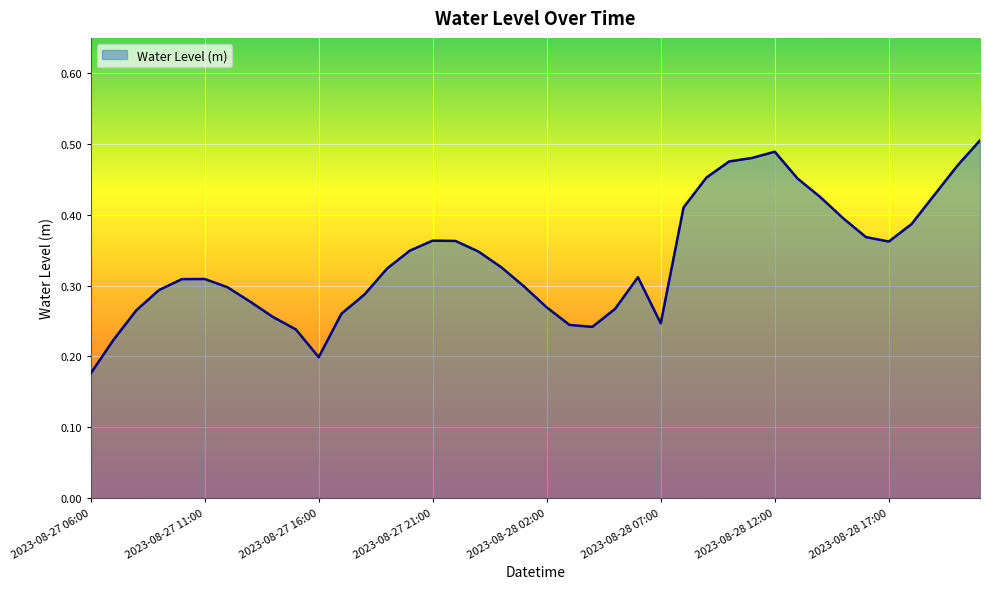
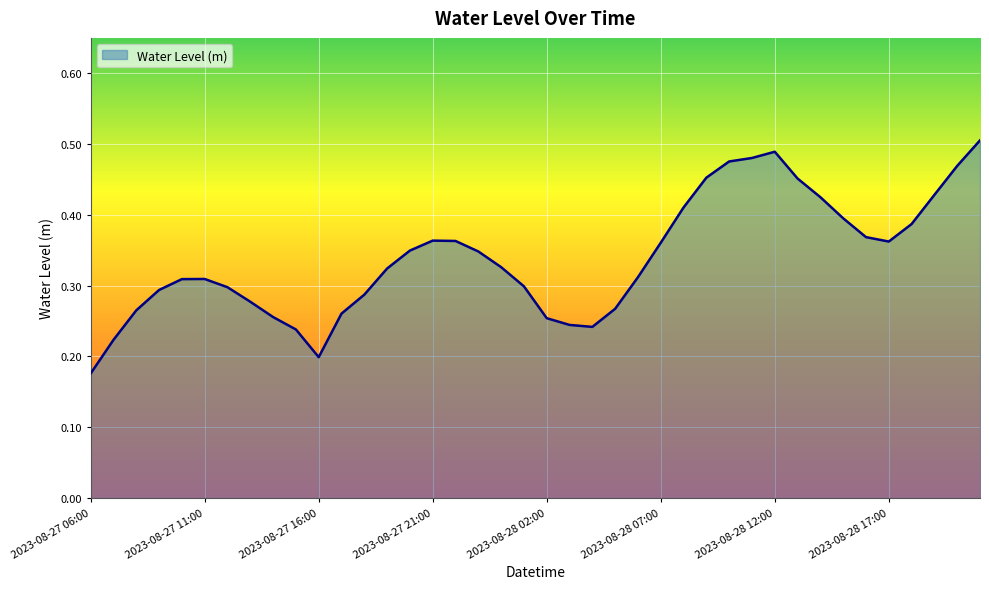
2023-08-28 02:00: 0.27 -> 0.25
2023-08-28 07:00: 0.25 -> 0.36
